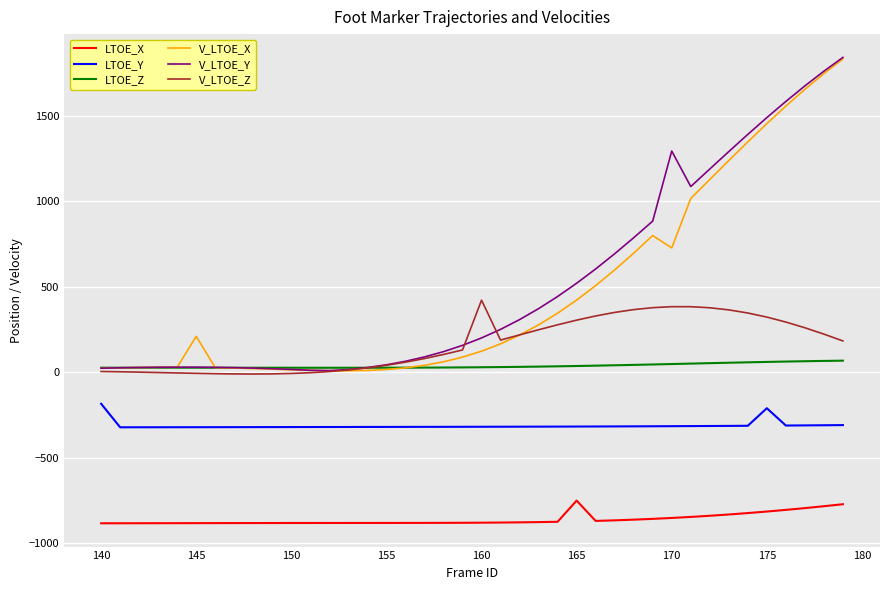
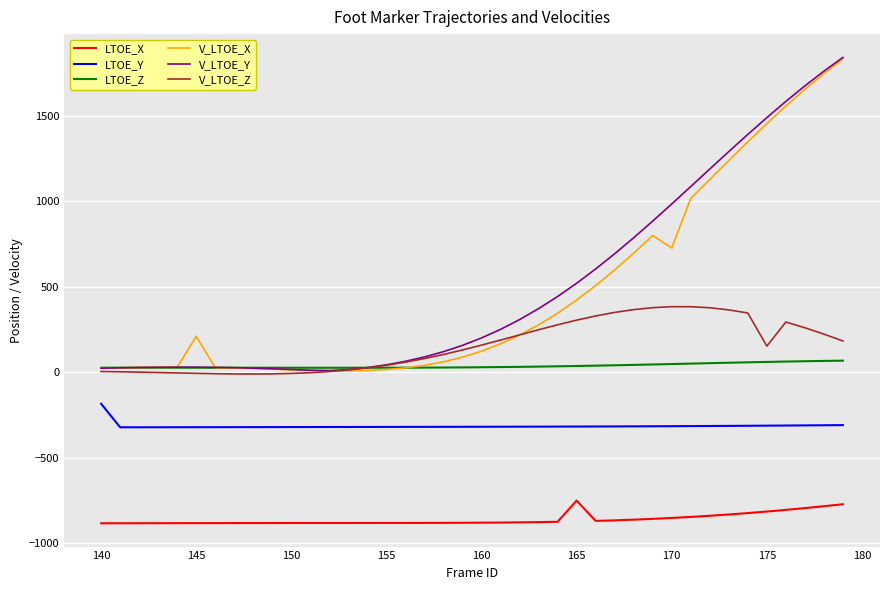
V_LTOE_Z, 160: 420 -> 160
V_LTOE_Y, 170: 1300 -> 990
LTOE_Y, 175: -210 -> -310
V_LTOE_Z, 175: 320 -> 150
